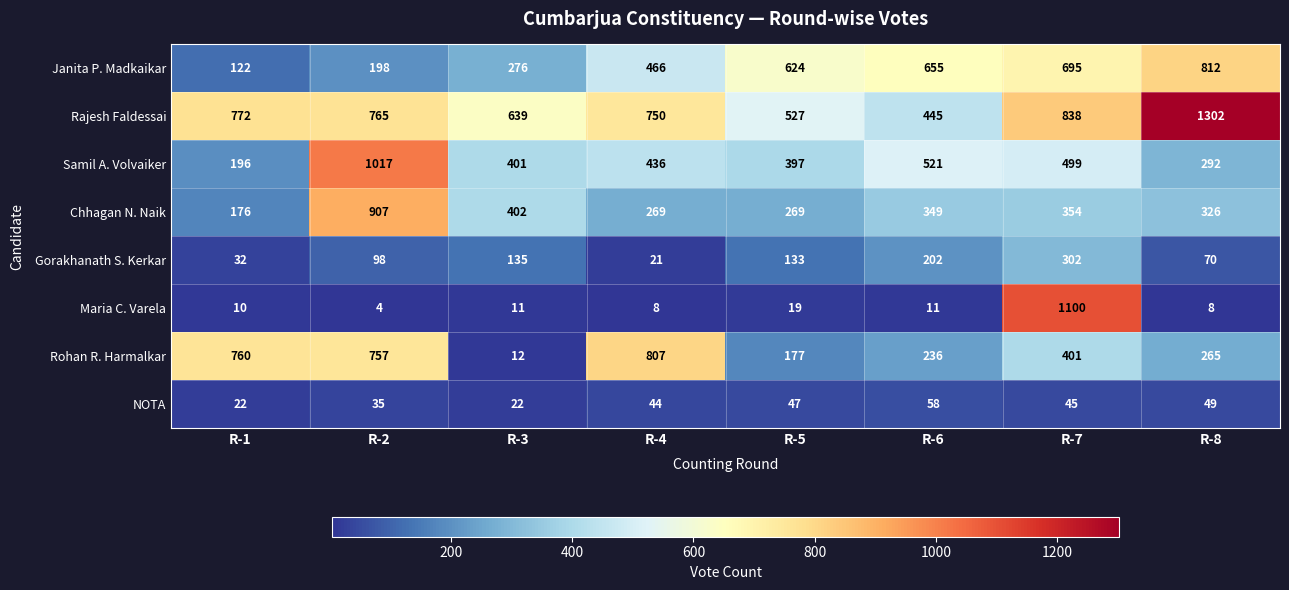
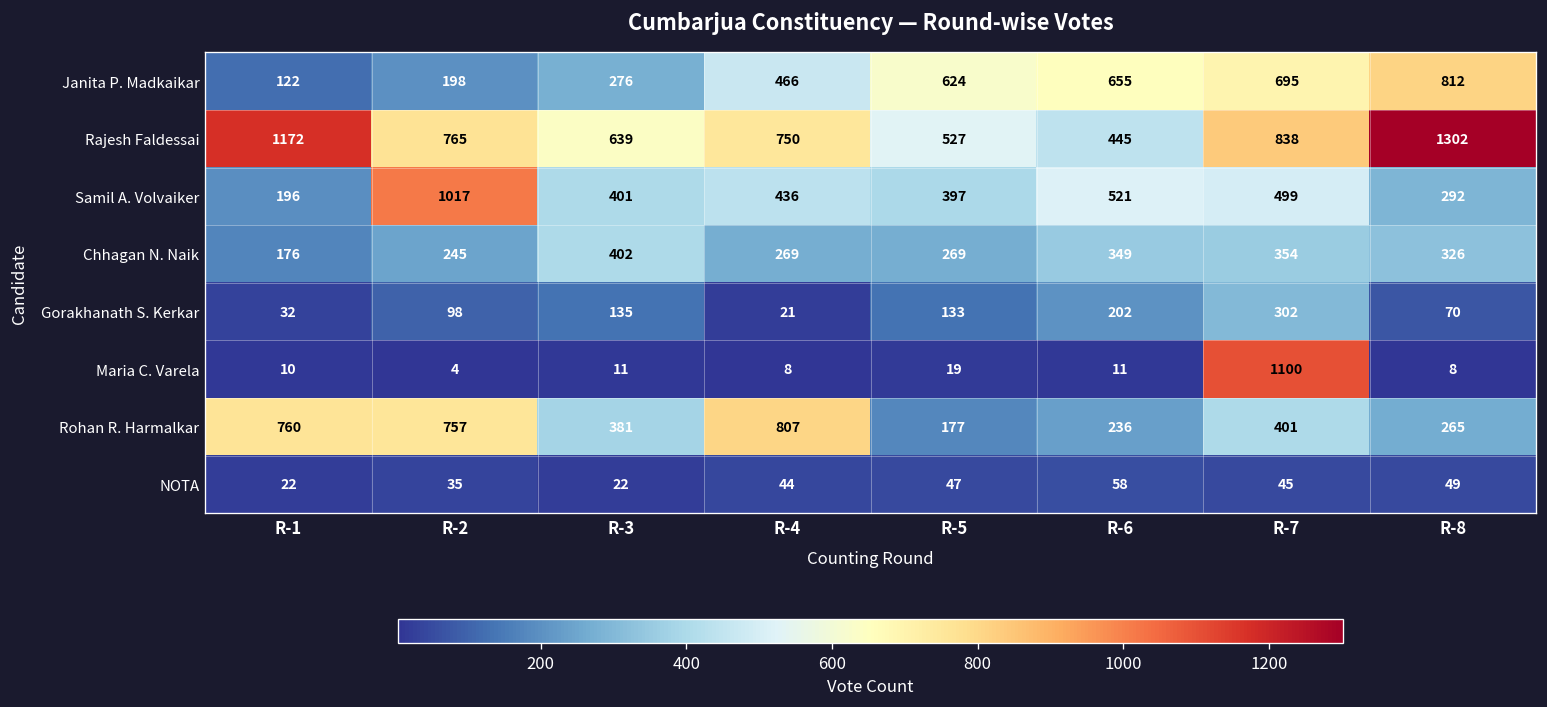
Rajesh Faldessai, R-1: 772 -> 1172
Chhagan N. Naik, R-2: 907 -> 245
Rohan R. Harmalkar, R-3: 12 -> 381
